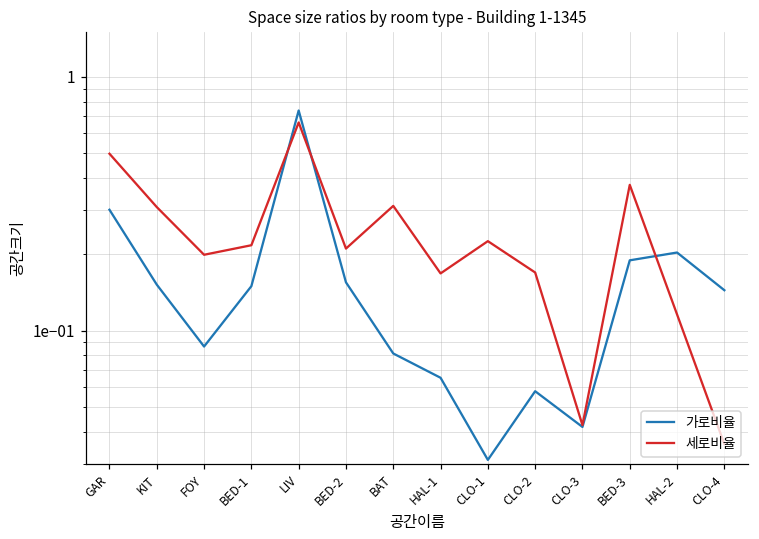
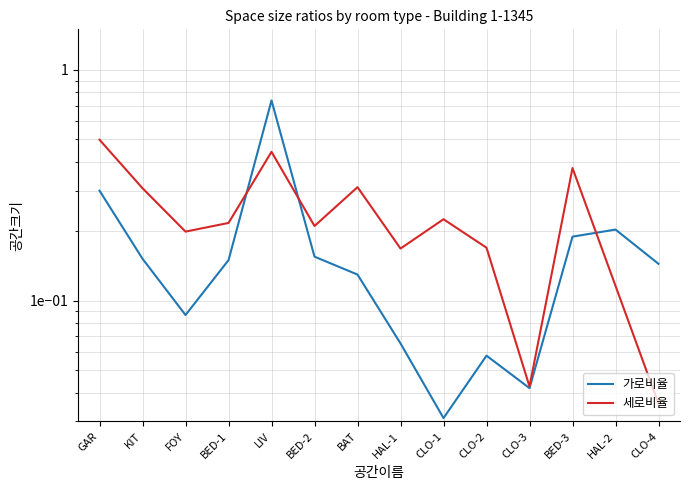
세로비율, LIV: 0.66 -> 0.44
가로비율, BAT: 0.081 -> 0.13
